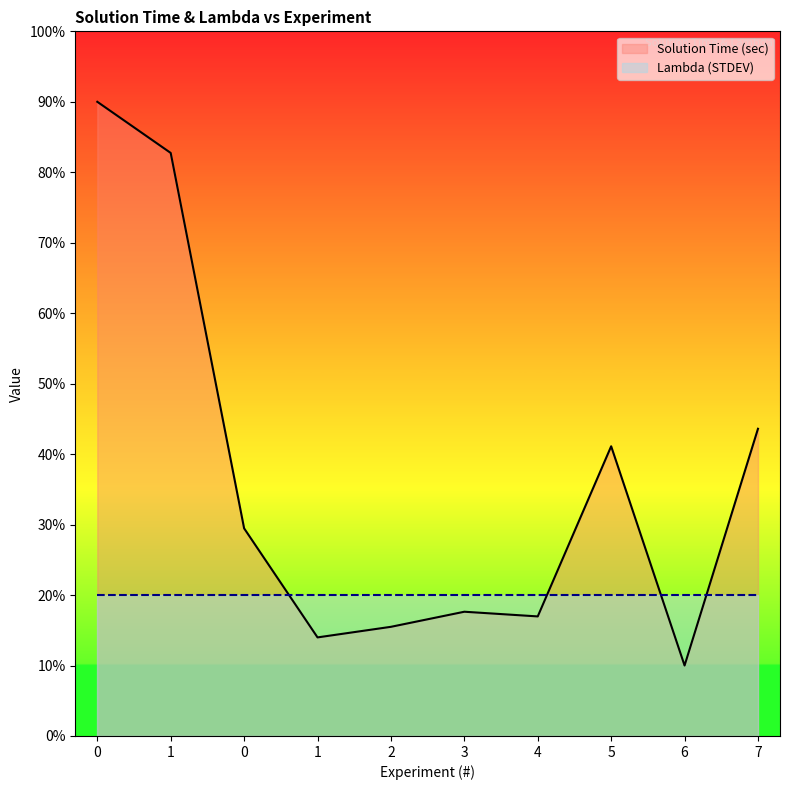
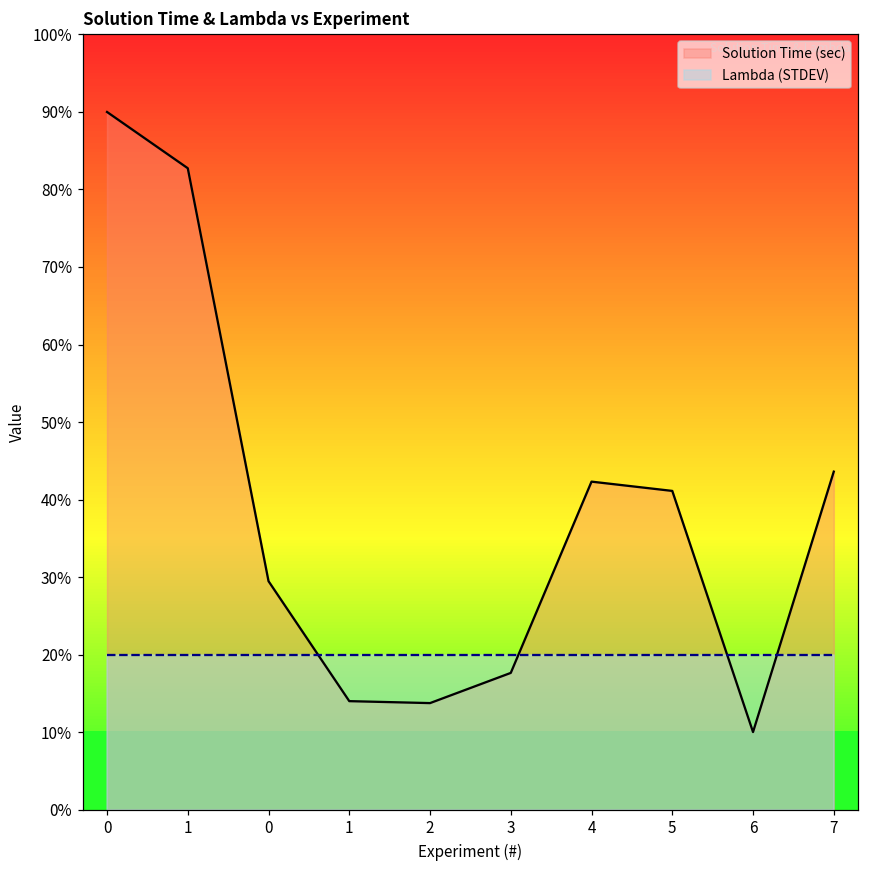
Solution Time (sec), 2: 15% -> 14%
Solution Time (sec), 4: 17% -> 42%
